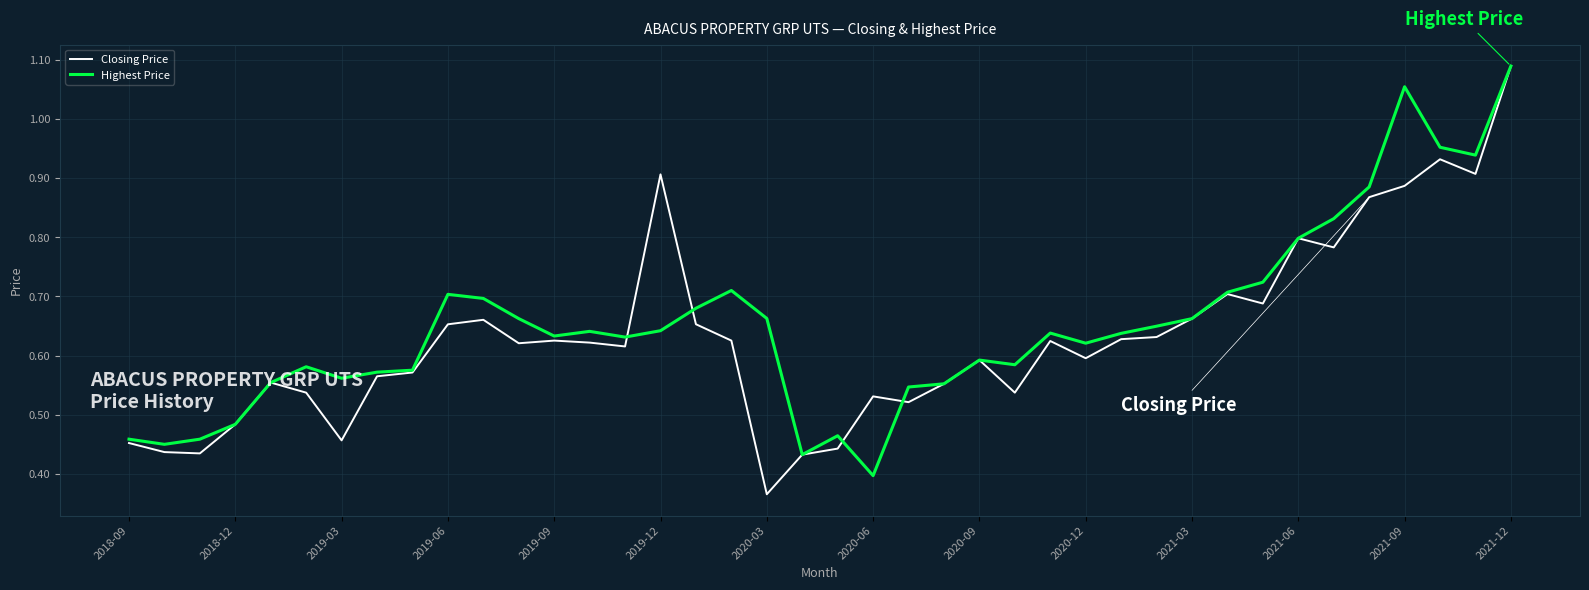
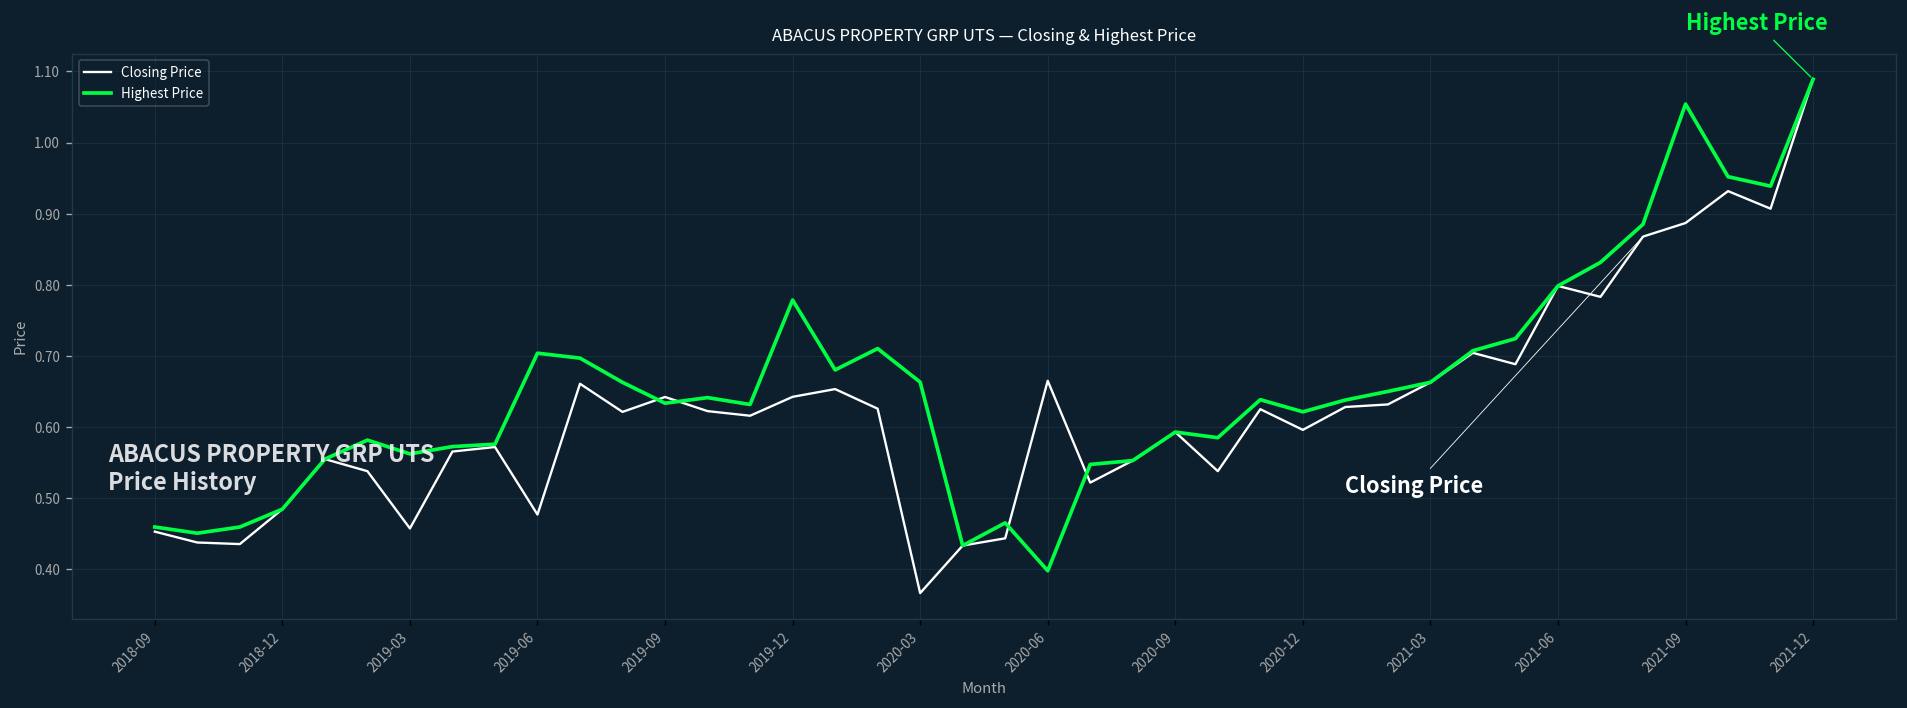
Closing Price, 2019-06: 0.65 -> 0.48
Closing Price, 2019-09: 0.63 -> 0.64
Closing Price, 2019-12: 0.91 -> 0.64
Highest Price, 2019-12: 0.64 -> 0.78
Closing Price, 2020-06: 0.53 -> 0.66
